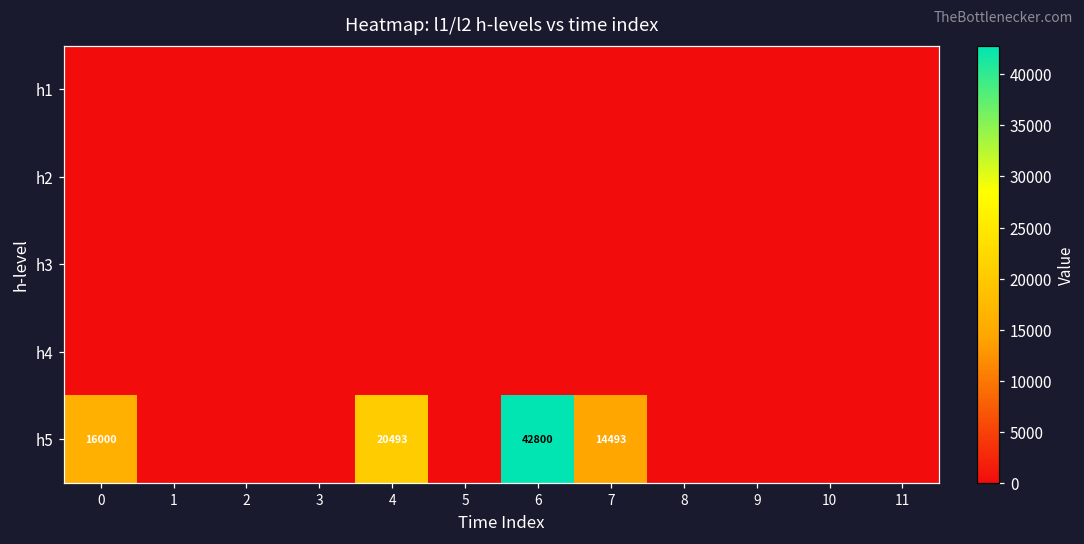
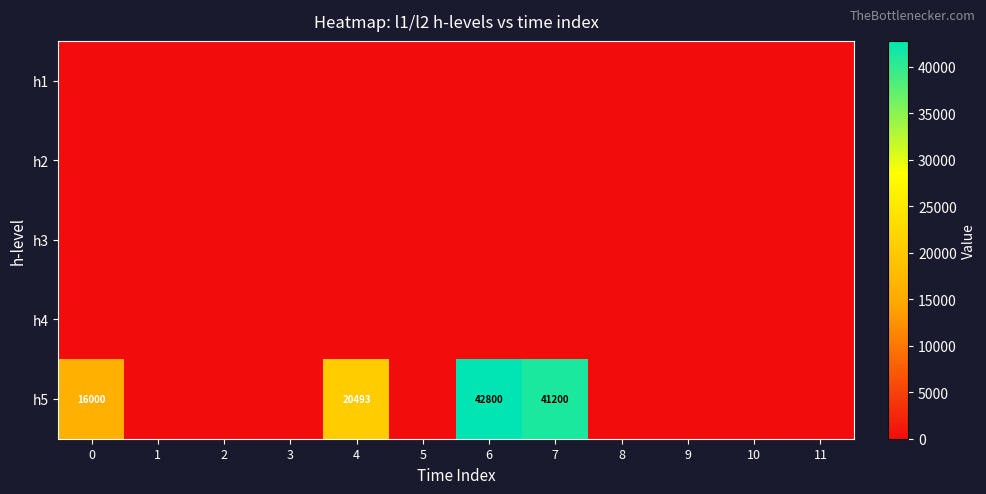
h5, 7: 14493 -> 41200
